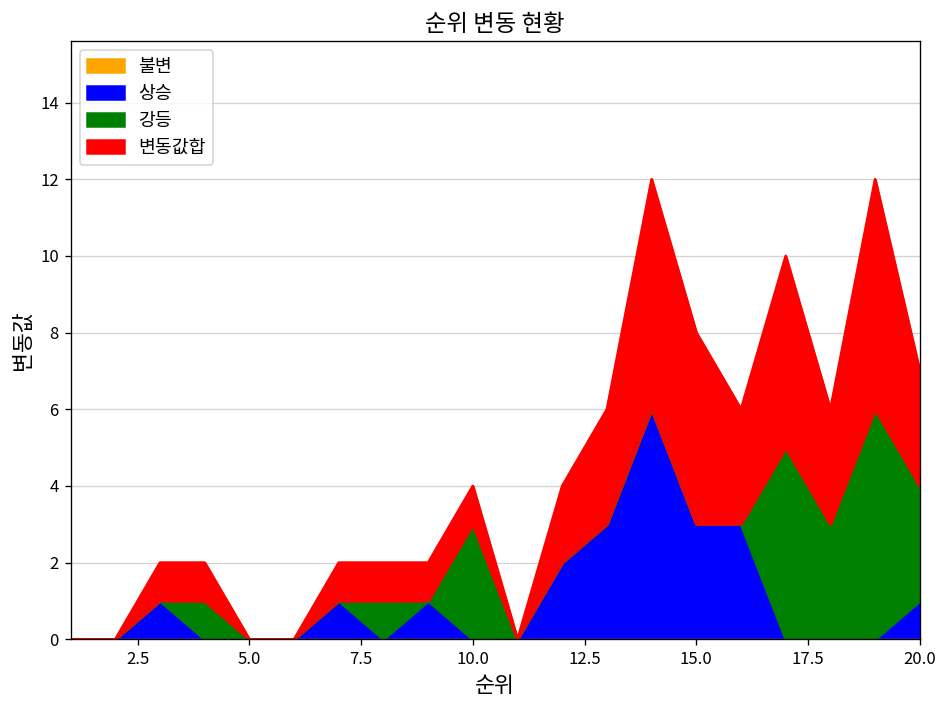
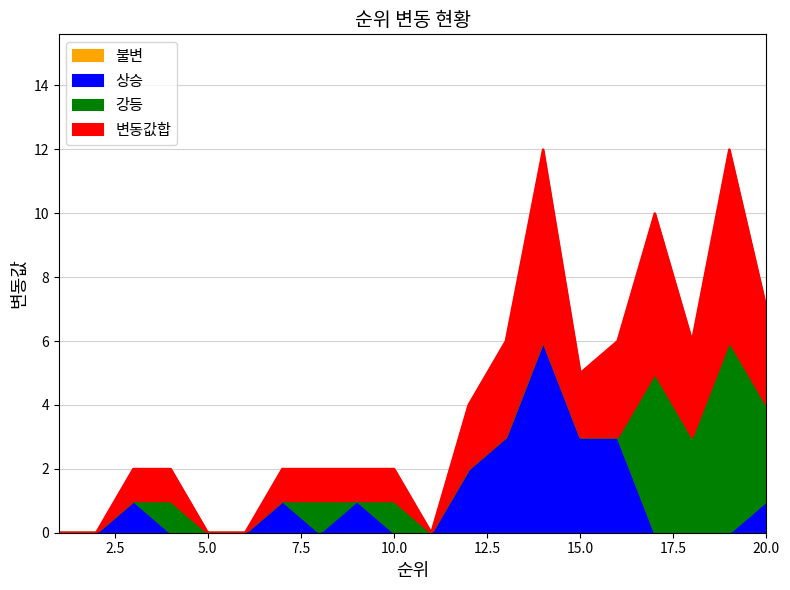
강등, 10.0: 3 -> 1
변동값합, 15.0: 5 -> 2
